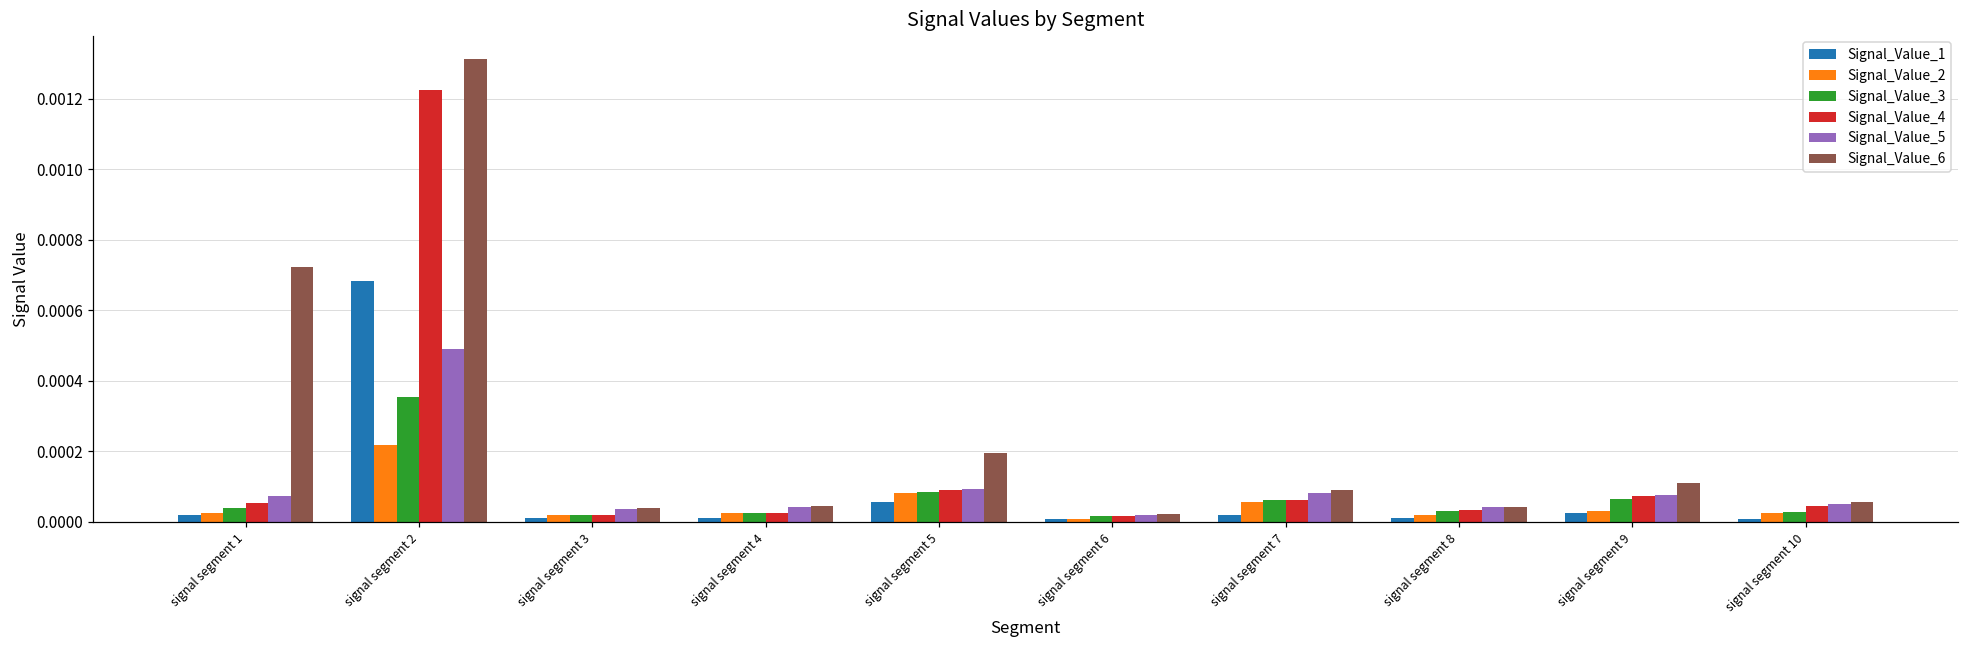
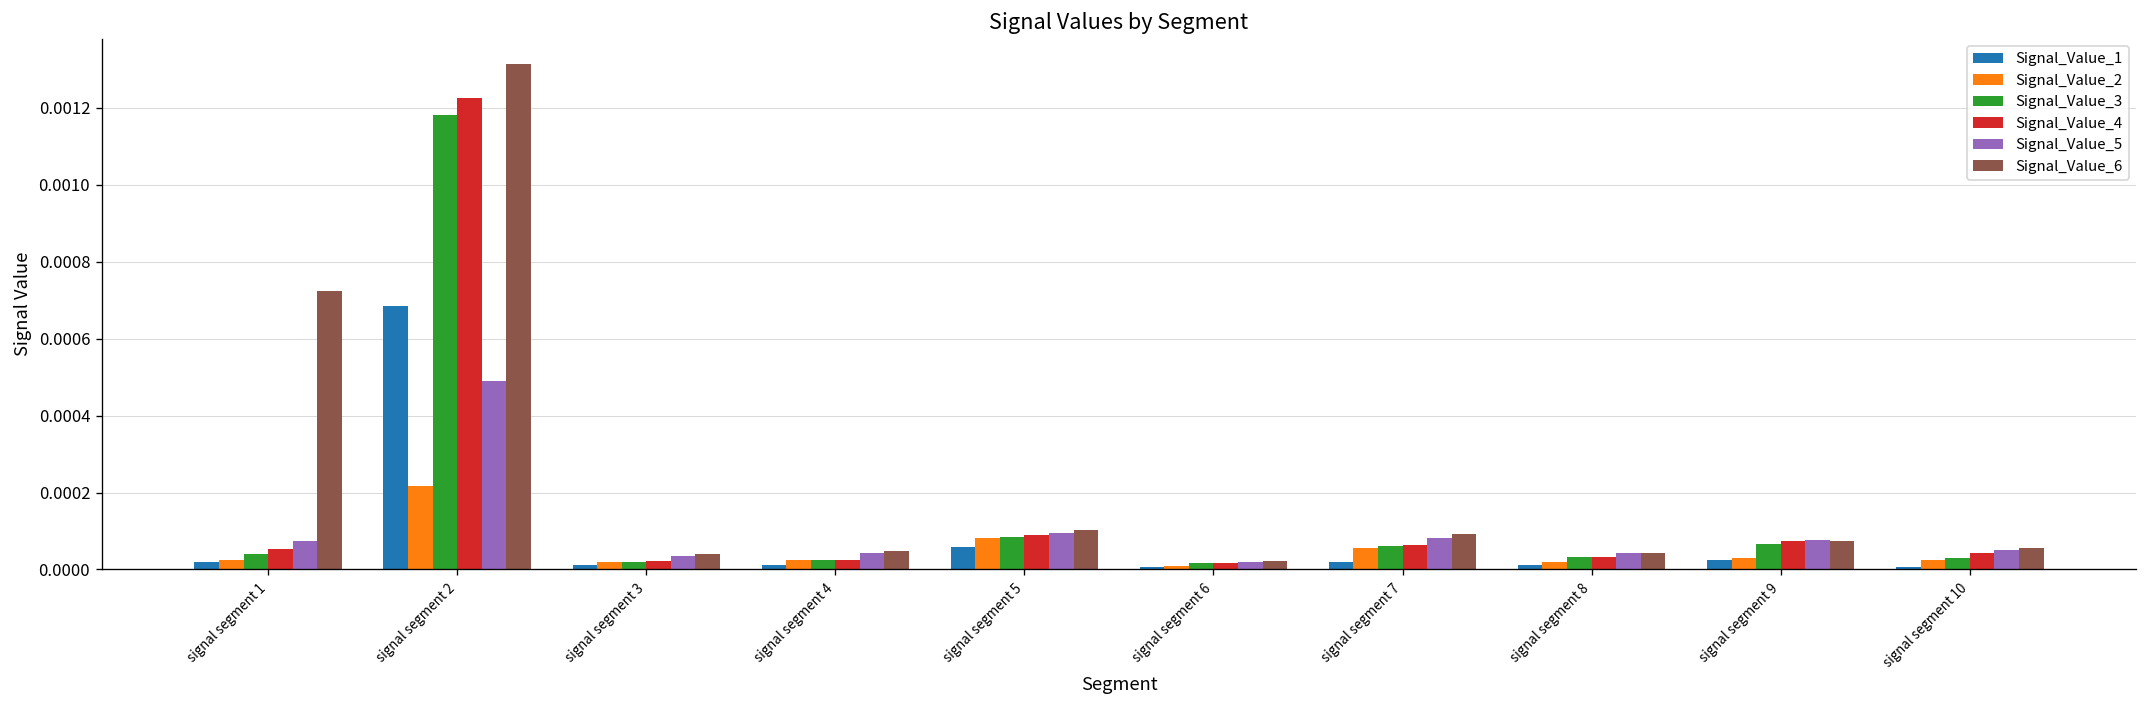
Signal_Value_3, signal segment 2: 0.00035 -> 0.00118
Signal_Value_6, signal segment 5: 0.00019 -> 0.00010
Signal_Value_6, signal segment 9: 0.00011 -> 0.00007
